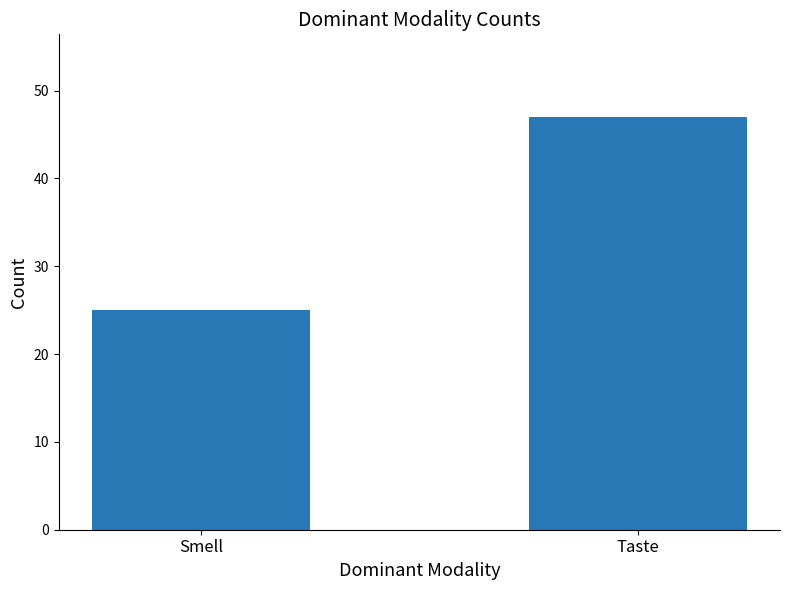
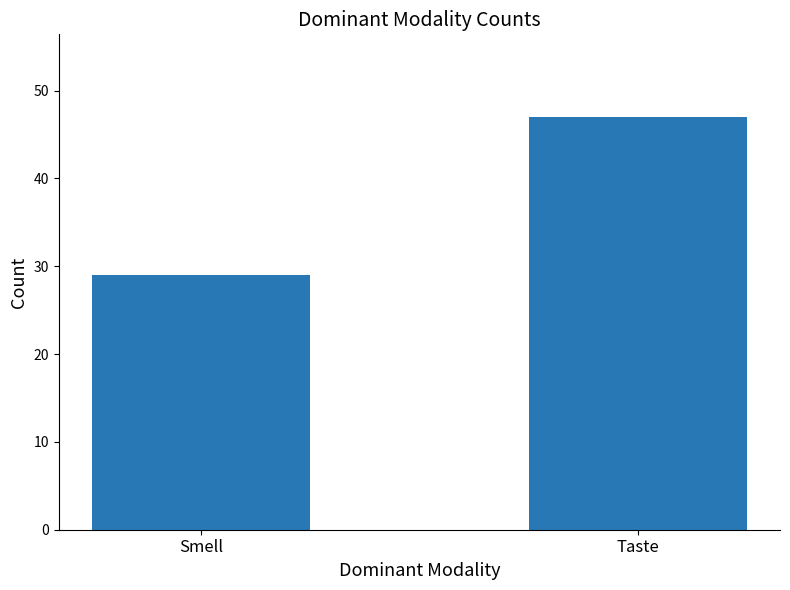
Smell: 25 -> 29
